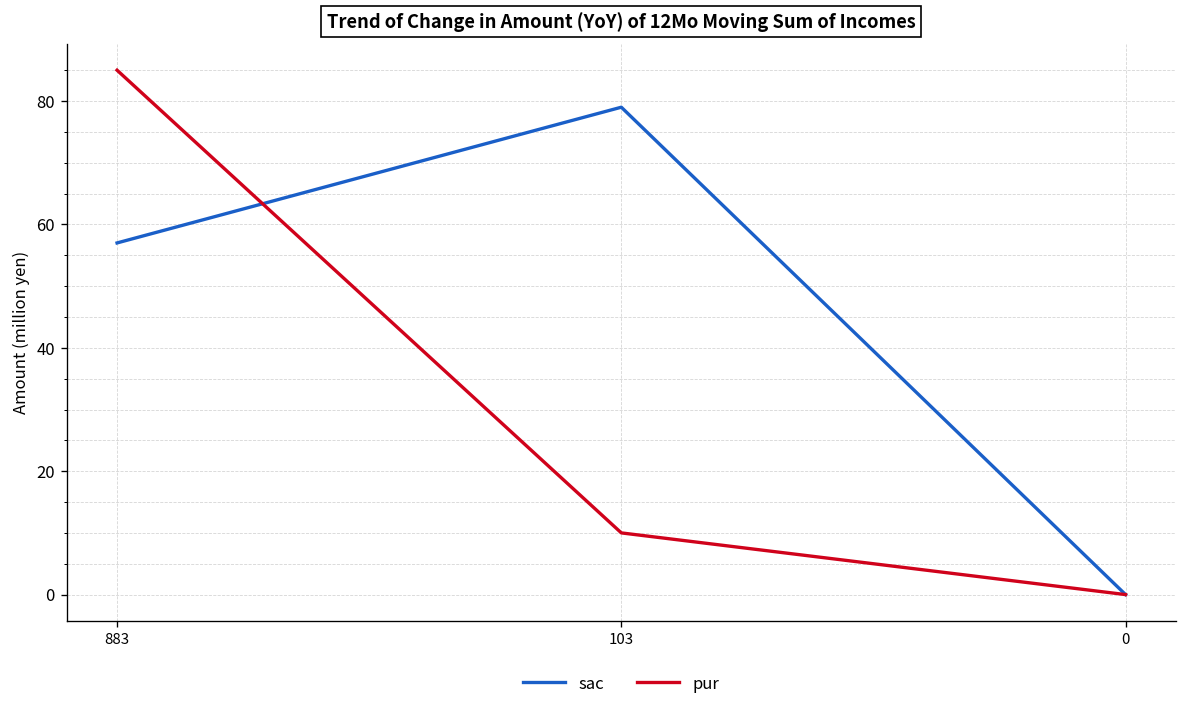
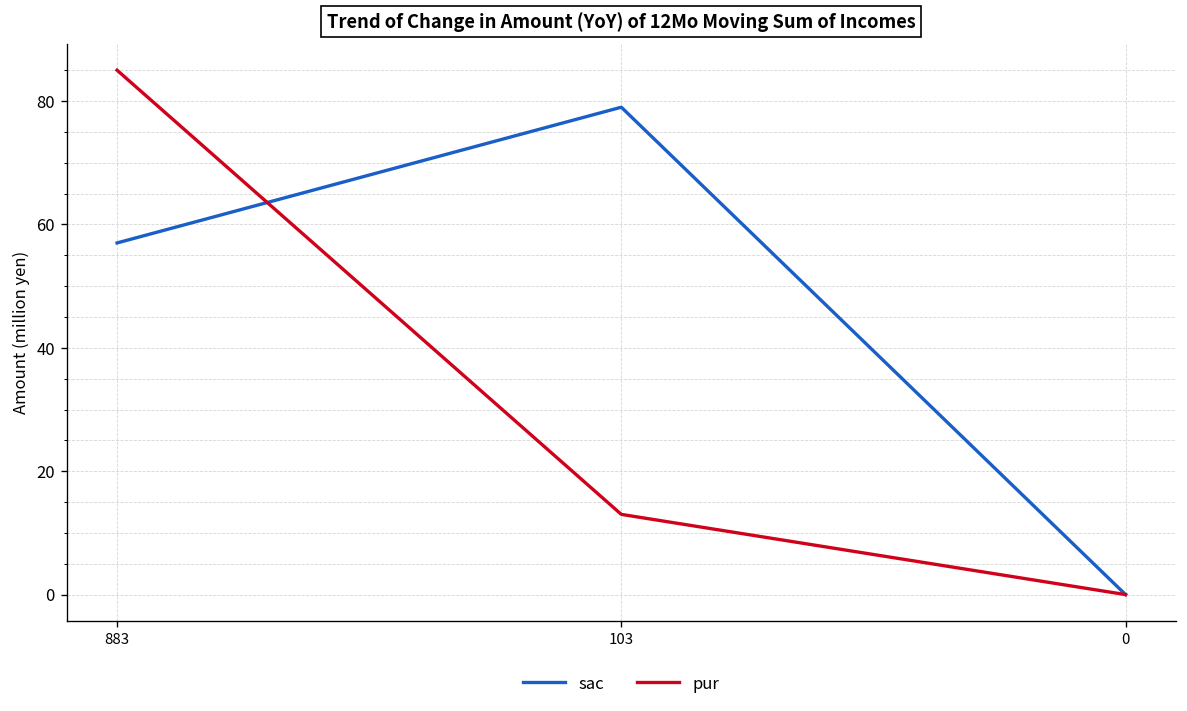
pur, 103: 10 -> 13
